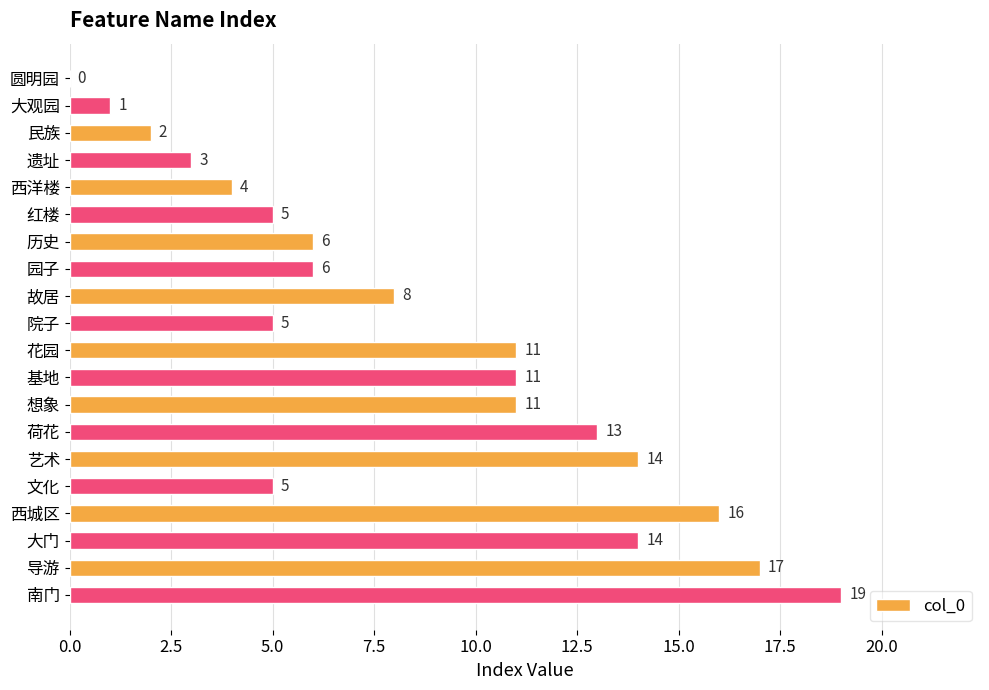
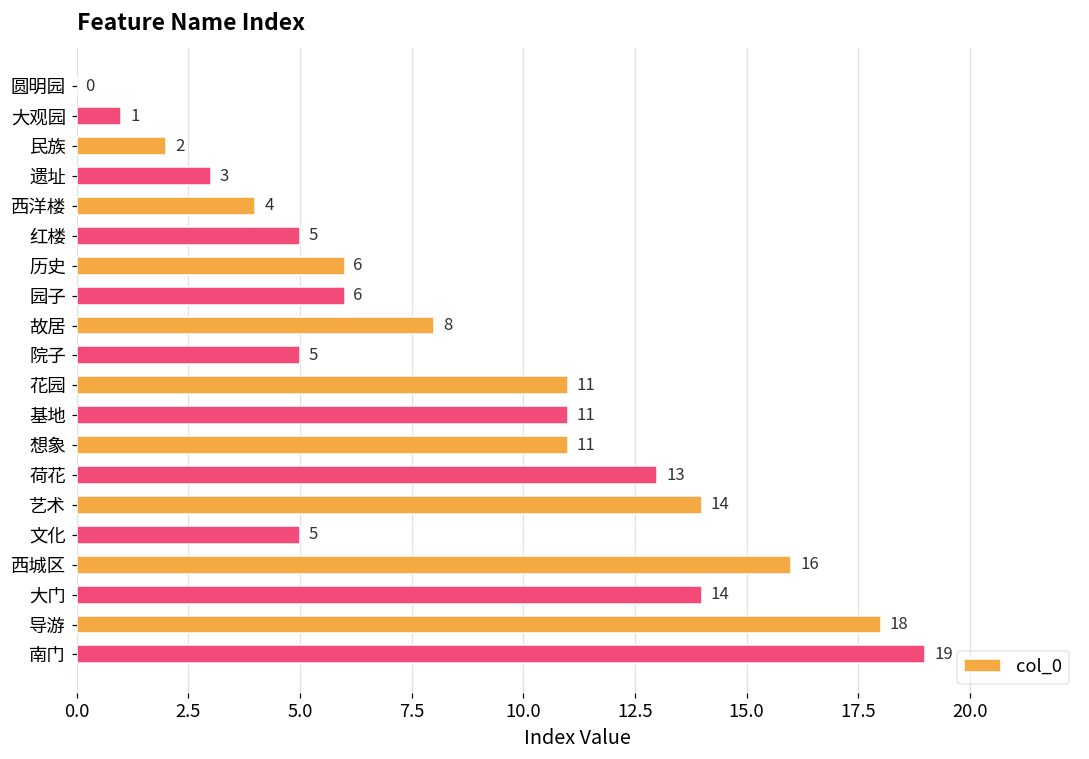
导游: 17 -> 18
